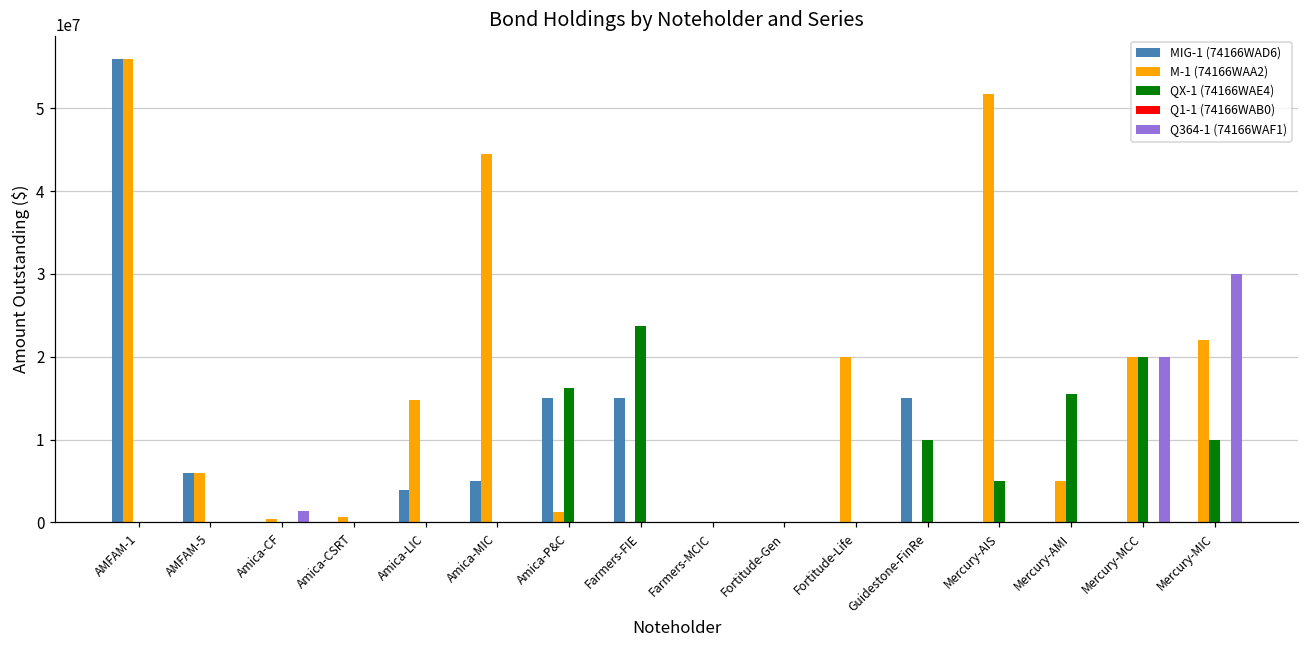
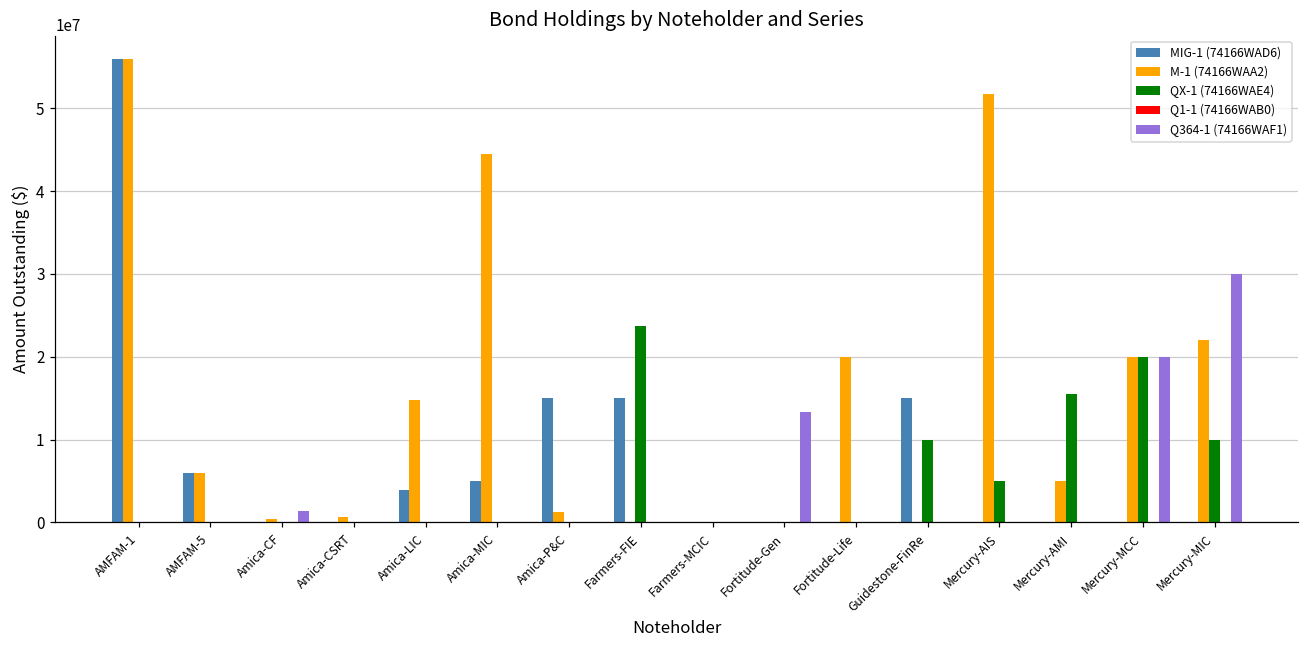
QX-1 (74166WAE4), Amica-P&C: 16000000 -> 0
Q364-1 (74166WAF1), Fortitude-Gen: 0 -> 13000000
